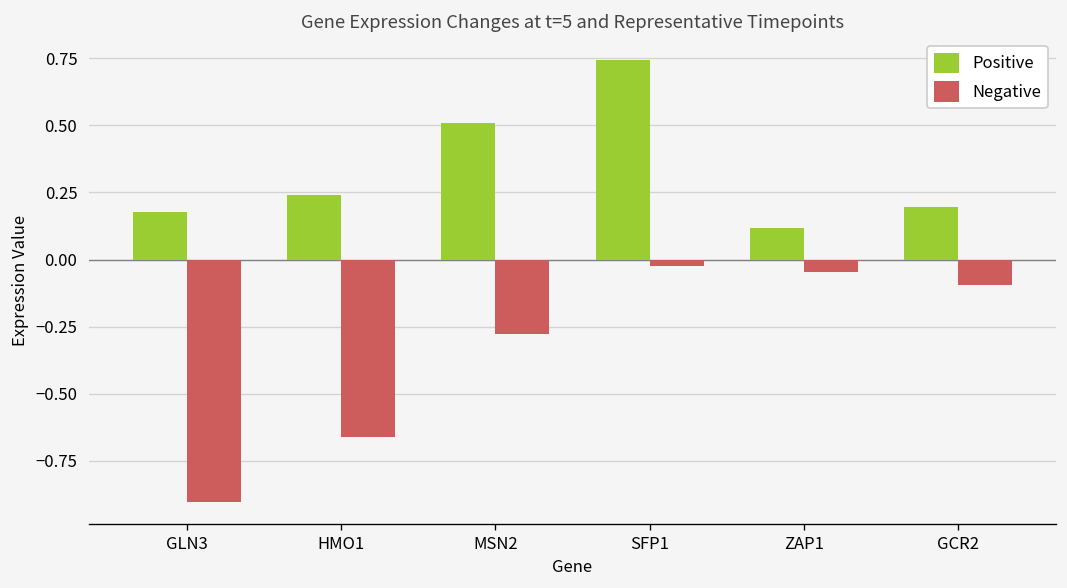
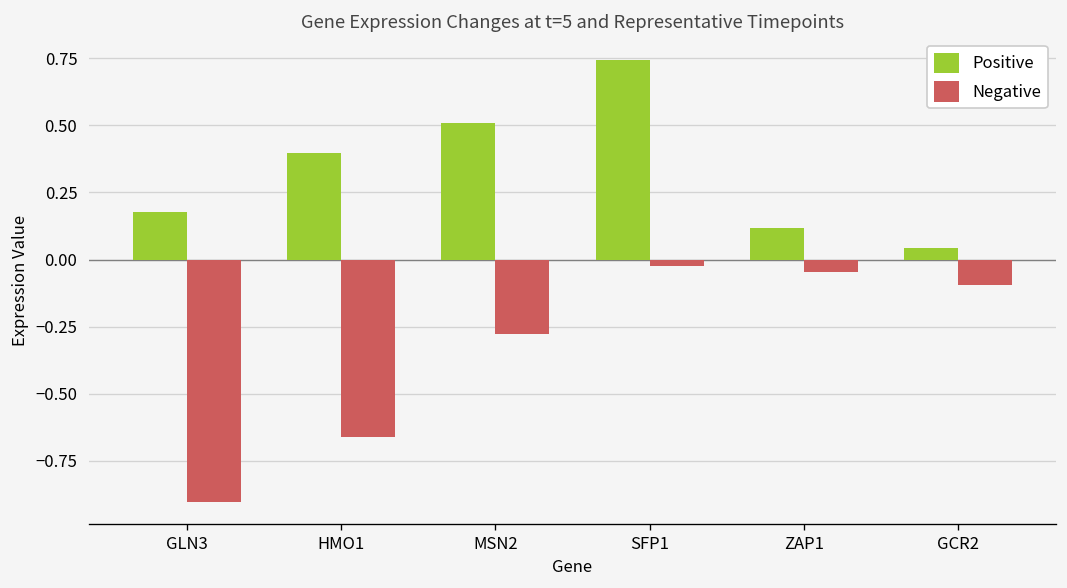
Positive, HMO1: 0.24 -> 0.40
Positive, GCR2: 0.20 -> 0.04
